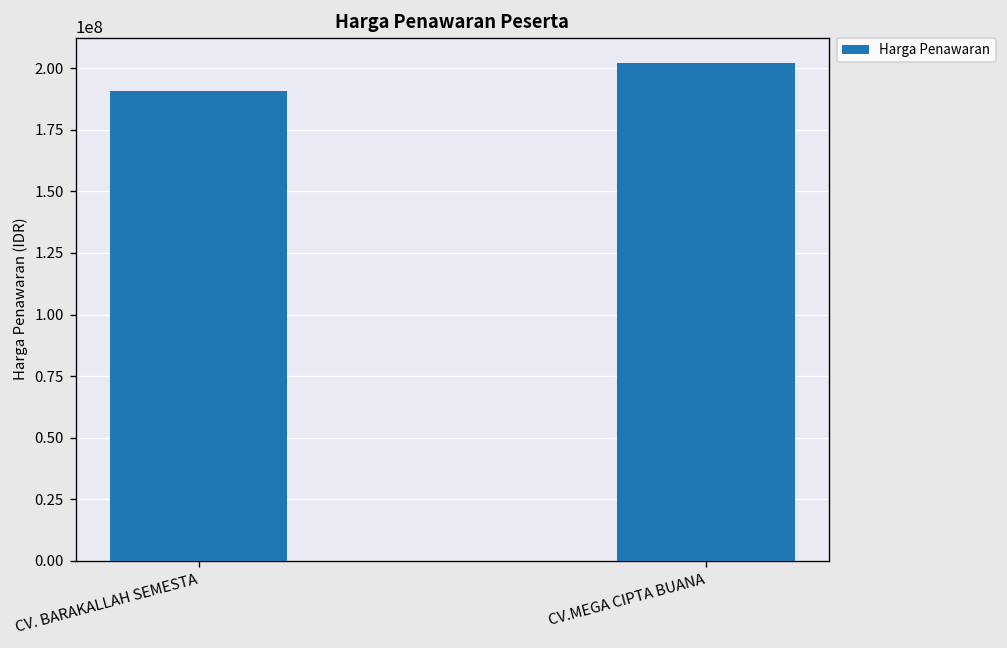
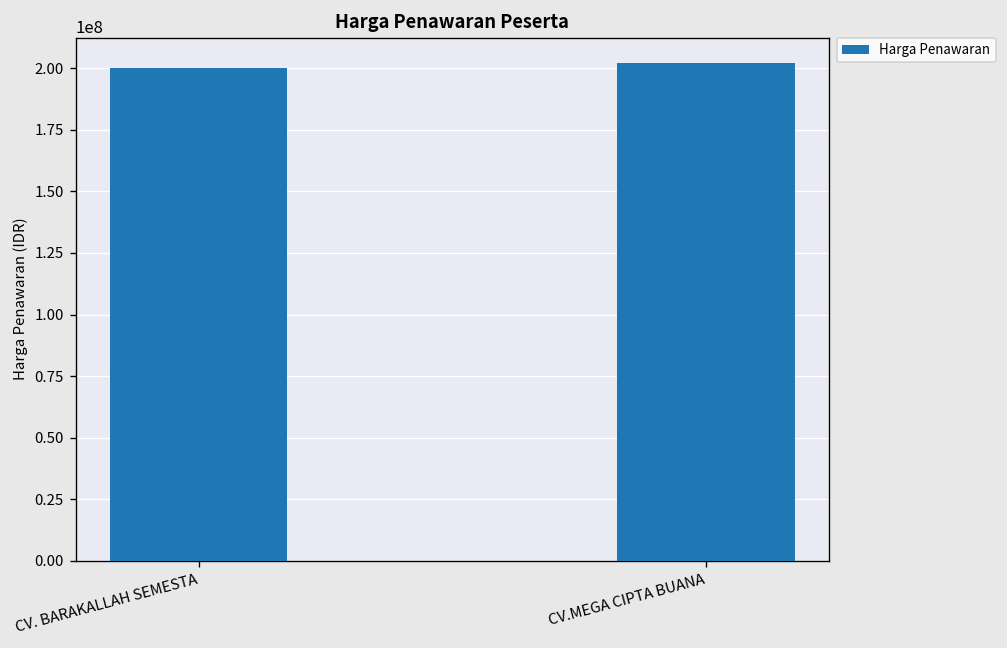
CV. BARAKALLAH SEMESTA: 191000000 -> 200000000
